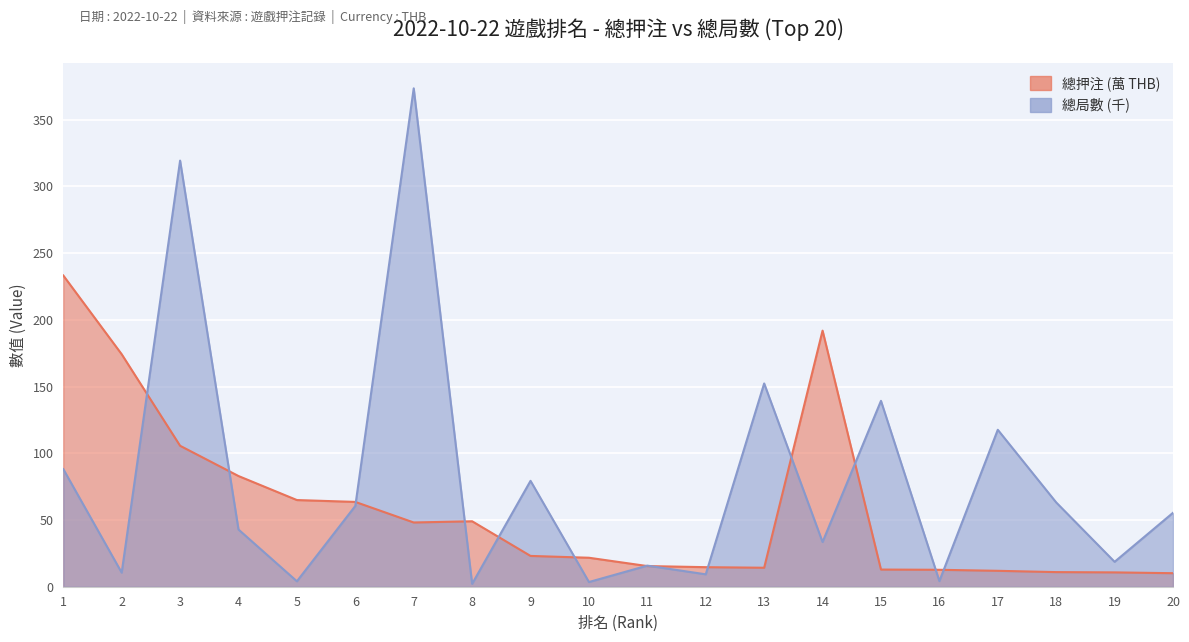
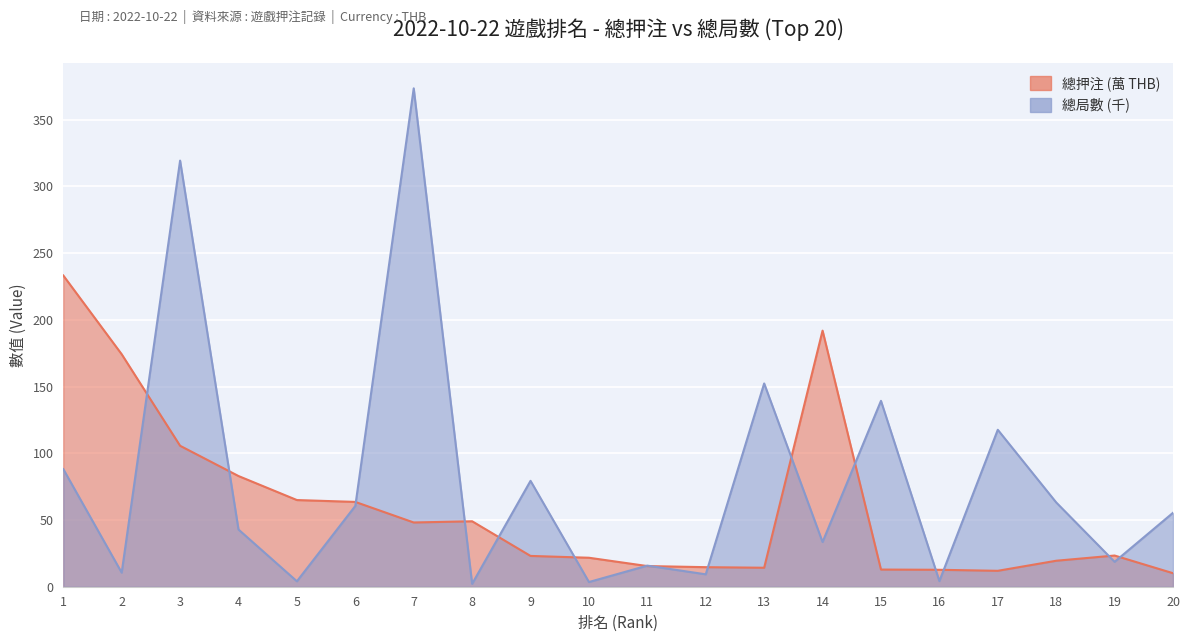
總押注 (萬 THB), 18: 11 -> 19
總押注 (萬 THB), 19: 11 -> 23
